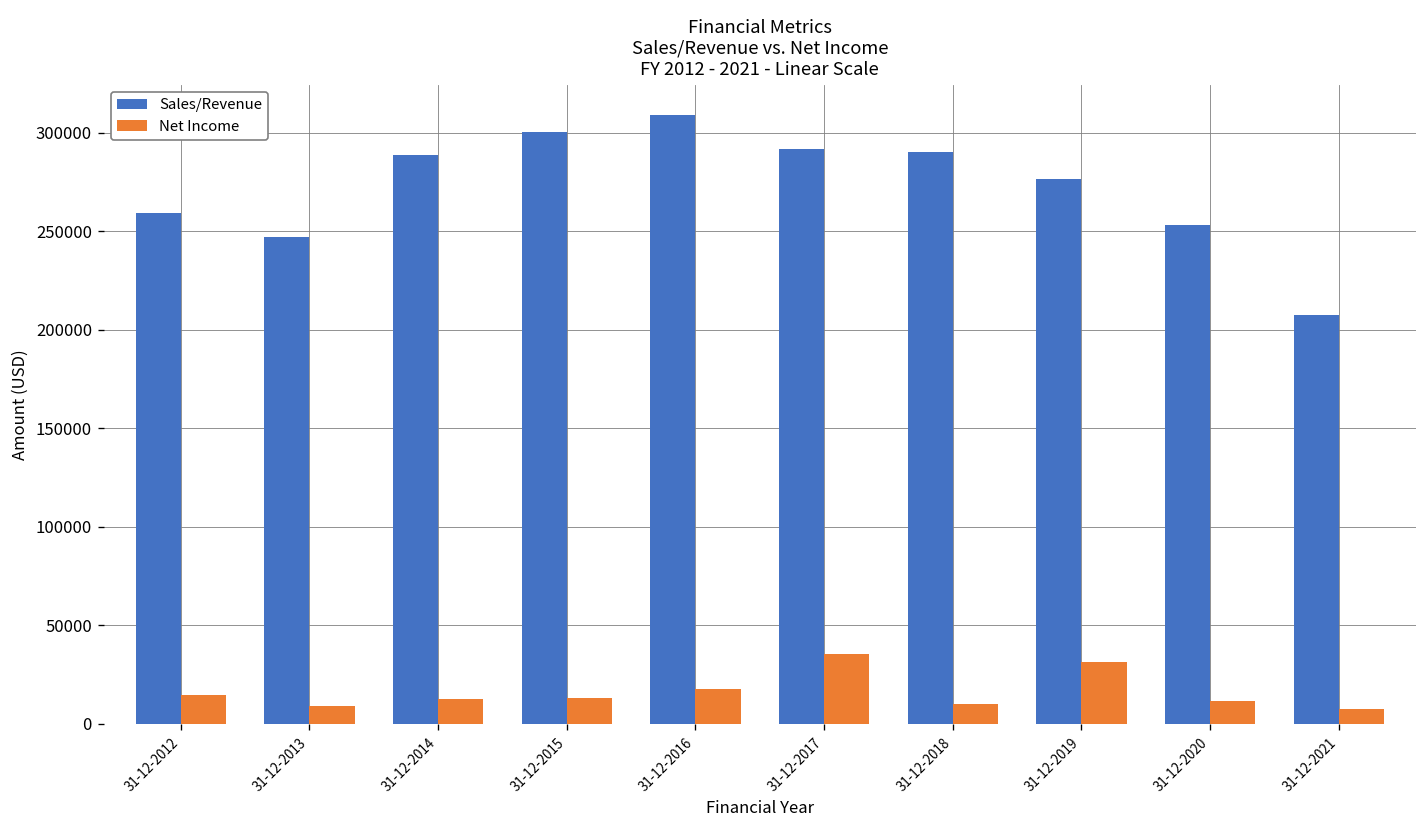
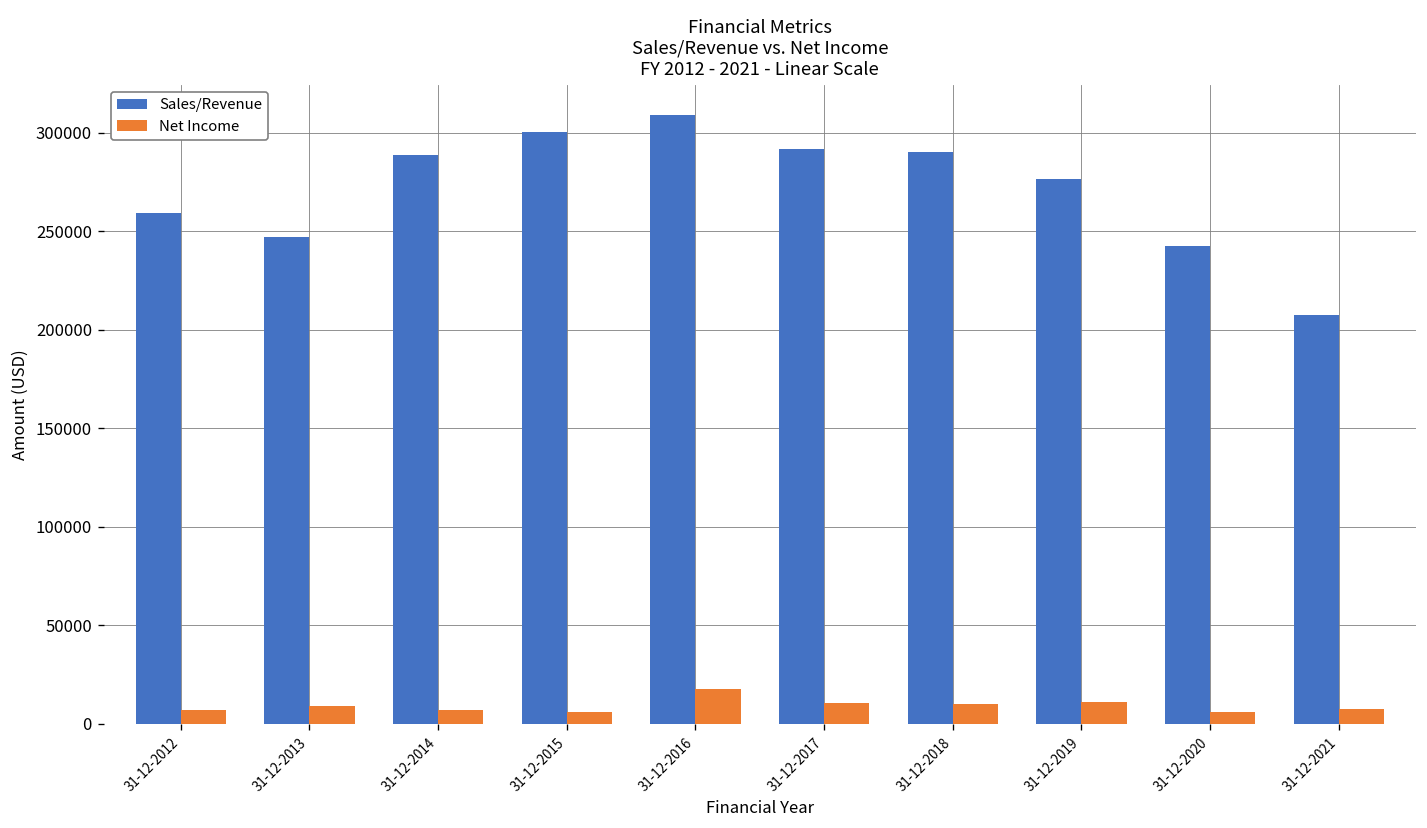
Net Income, 31-12-2012: 14000 -> 7000
Net Income, 31-12-2014: 13000 -> 7000
Net Income, 31-12-2015: 13000 -> 6000
Net Income, 31-12-2017: 35000 -> 11000
Net Income, 31-12-2019: 31000 -> 11000
Sales/Revenue, 31-12-2020: 253000 -> 243000
Net Income, 31-12-2020: 12000 -> 6000
